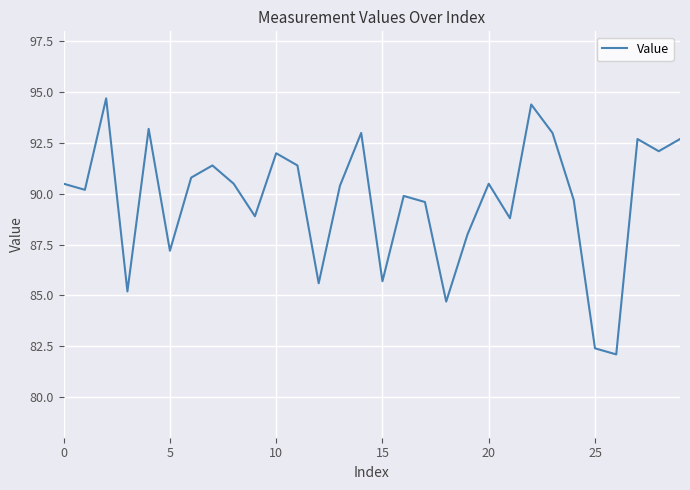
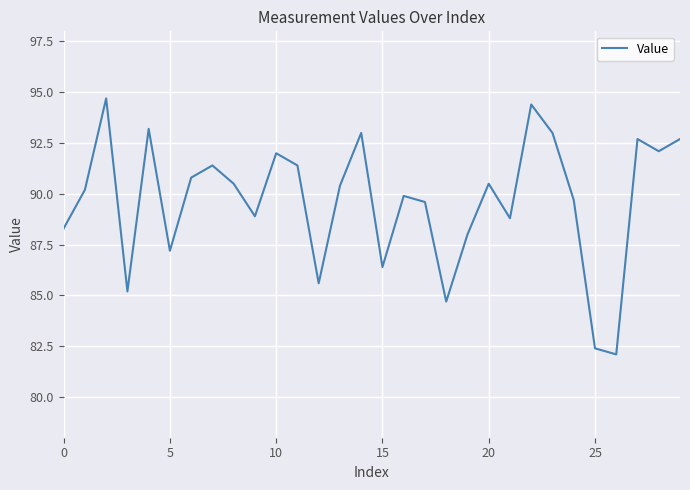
0: 90.5 -> 88.3
15: 85.7 -> 86.4
